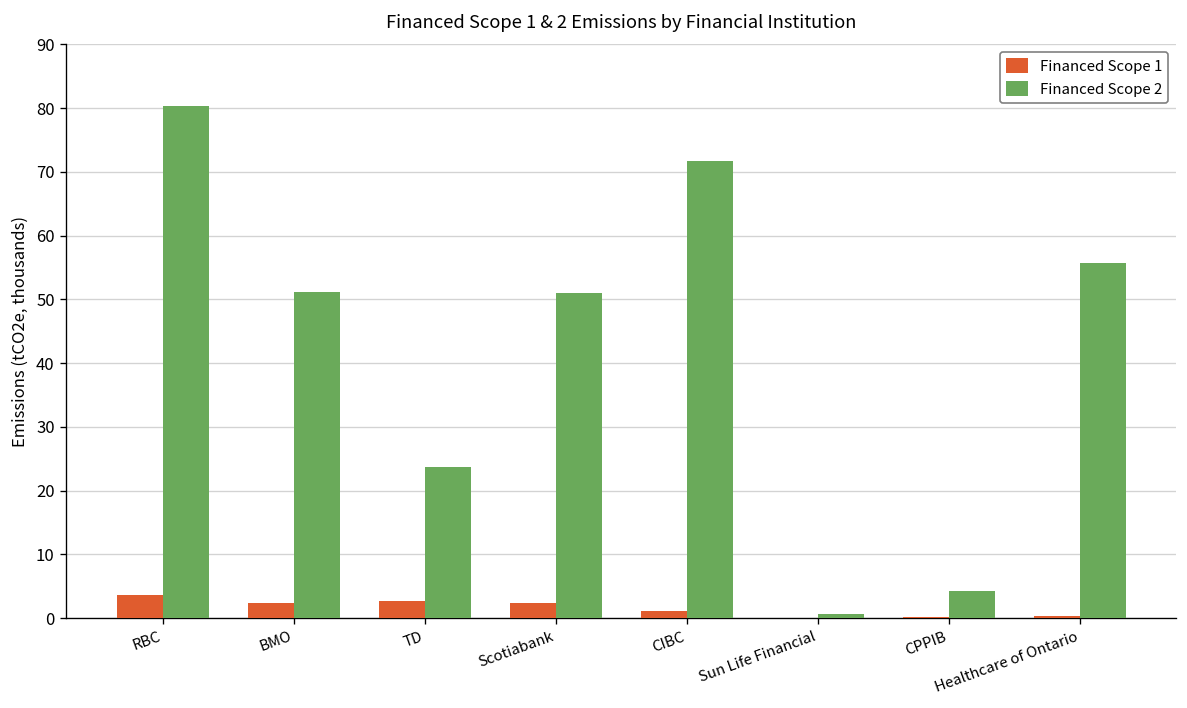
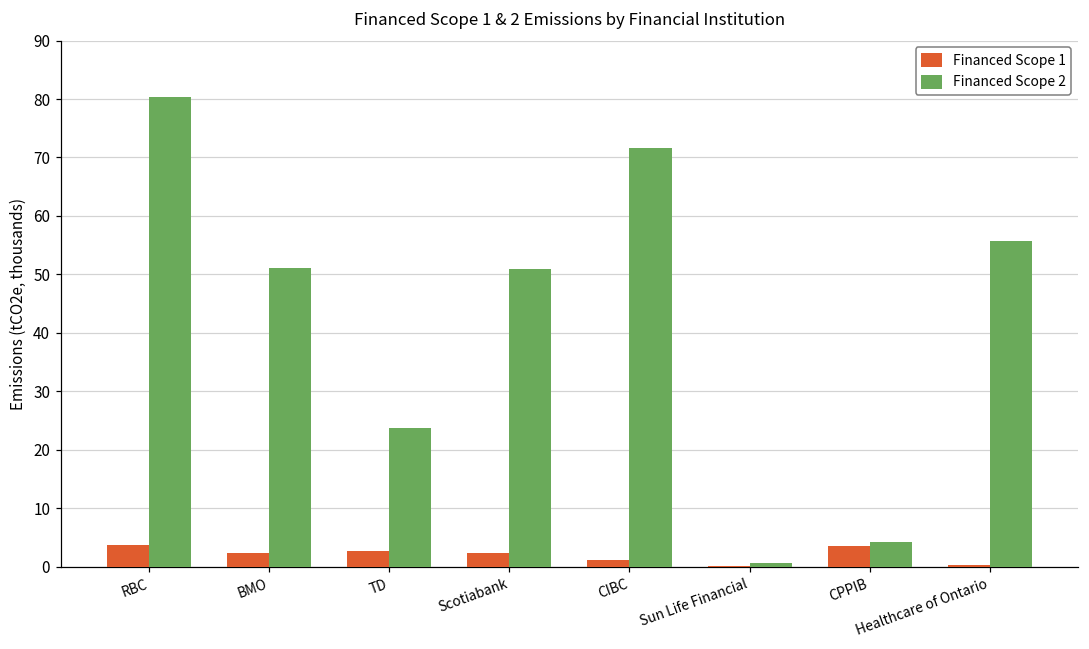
Financed Scope 1, CPPIB: 0 -> 4
